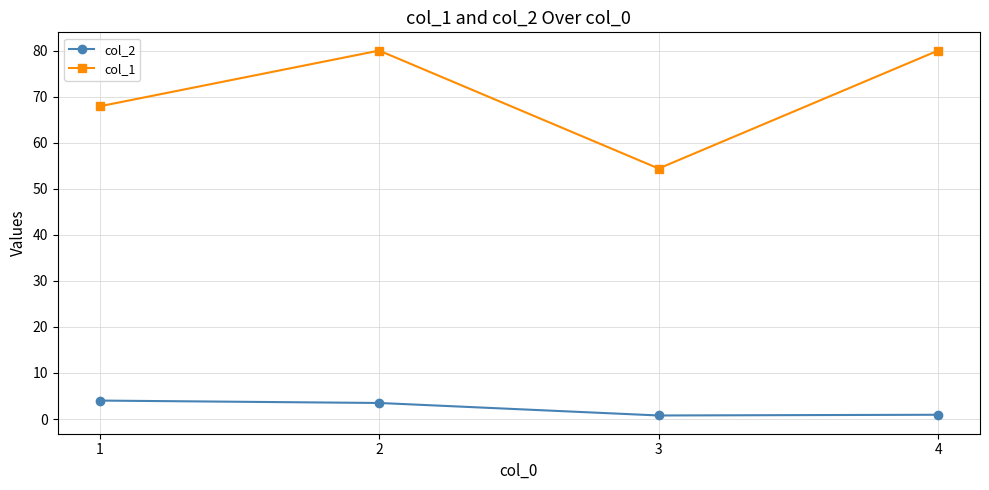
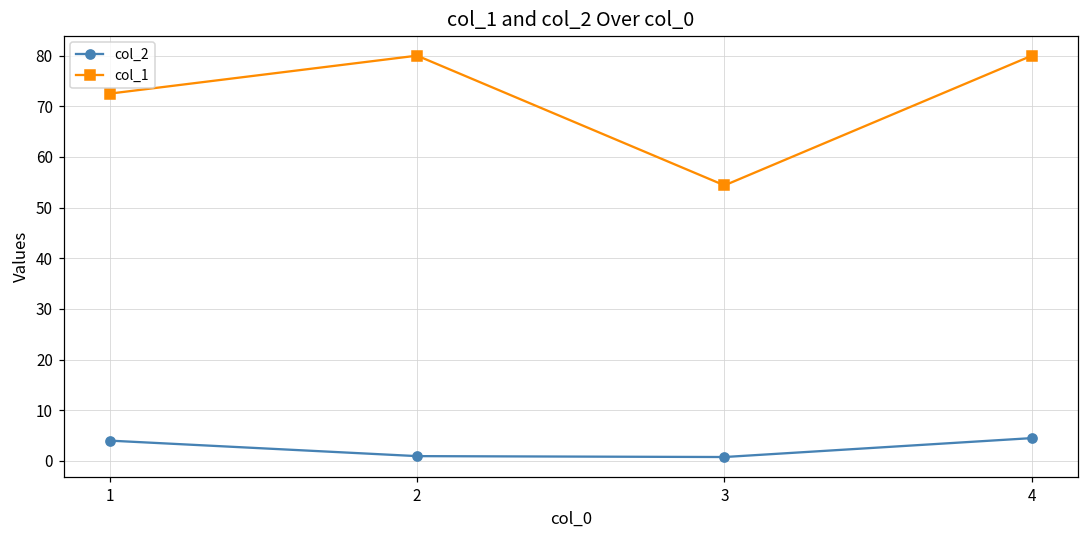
col_1, 1: 68 -> 73
col_2, 2: 3 -> 1
col_2, 4: 1 -> 5
